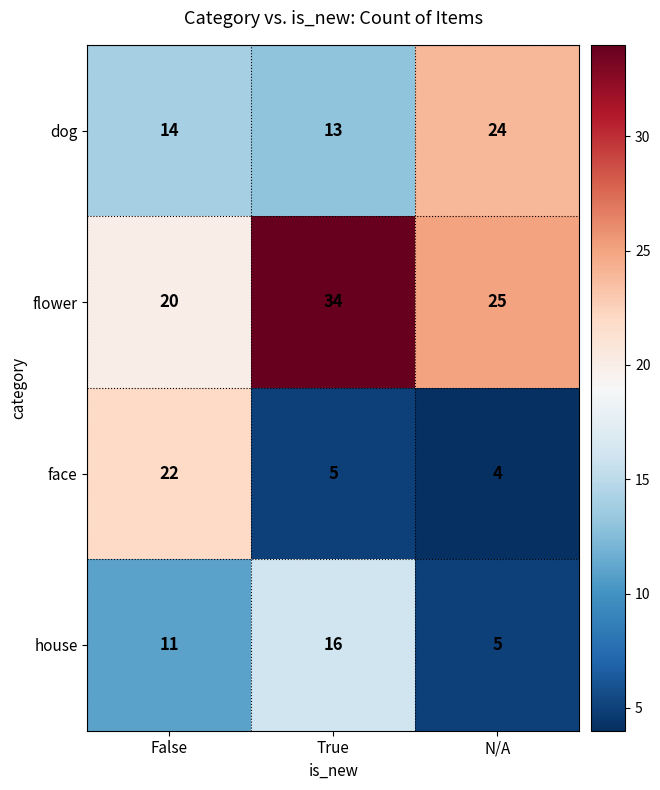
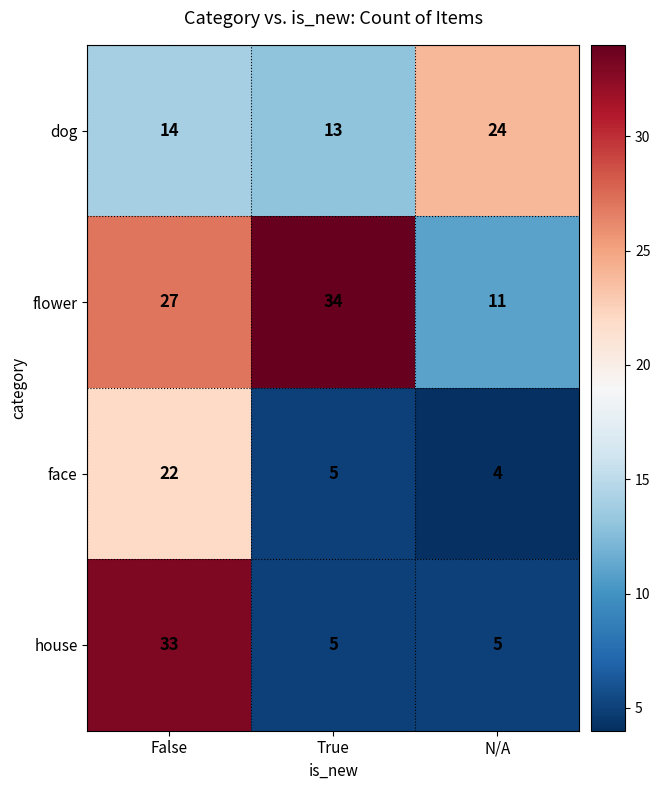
flower, False: 20 -> 27
flower, N/A: 25 -> 11
house, False: 11 -> 33
house, True: 16 -> 5
